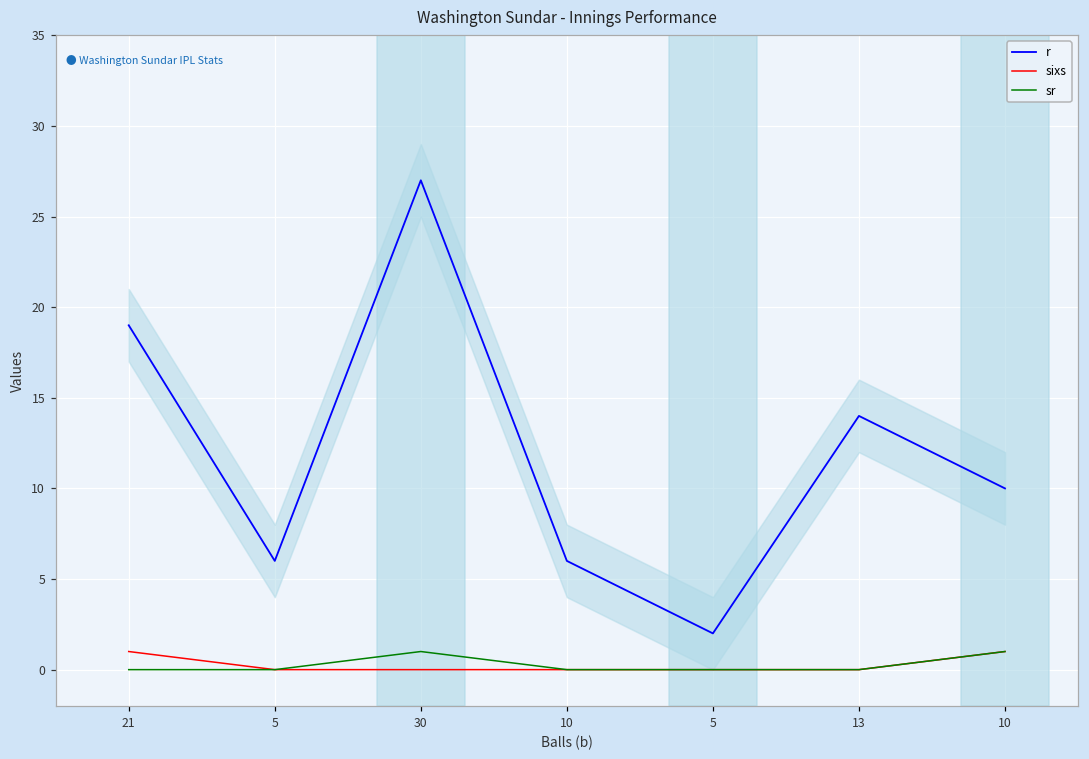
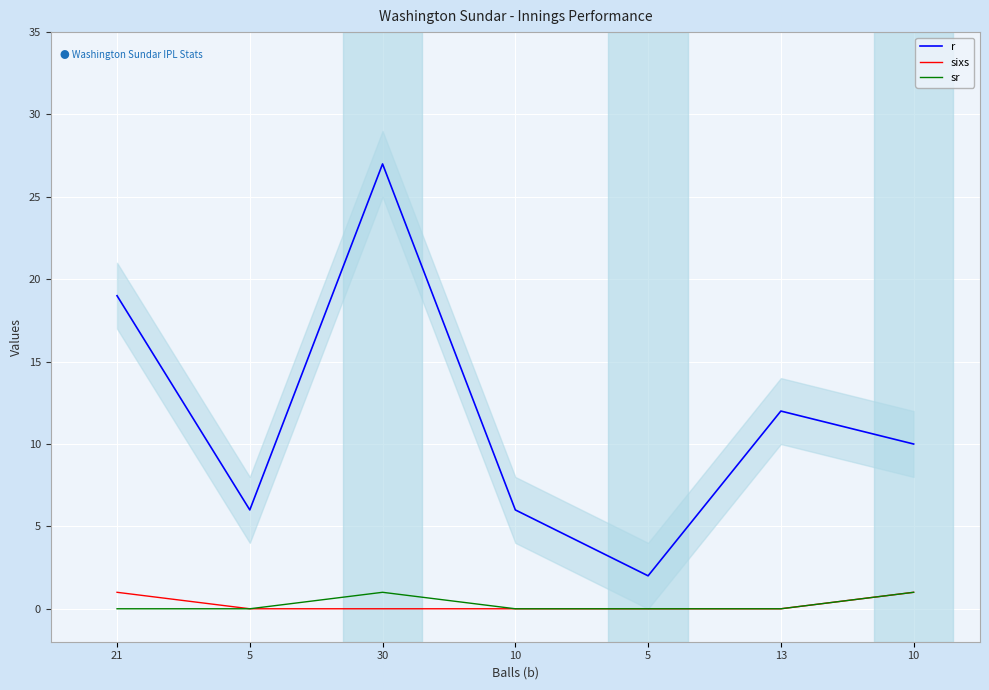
r, 13: 14 -> 12
